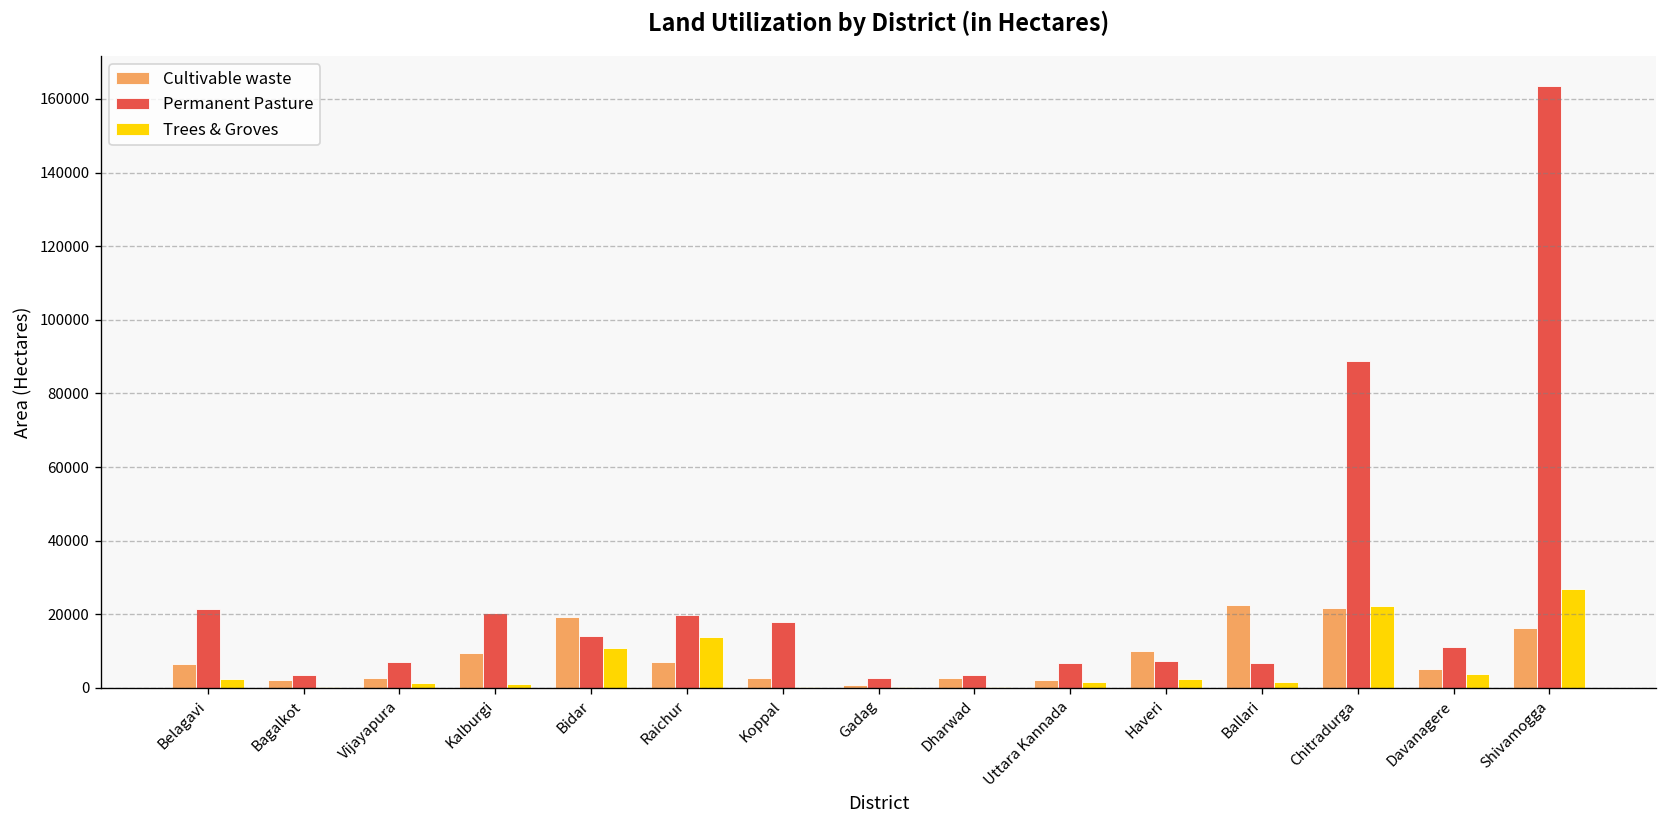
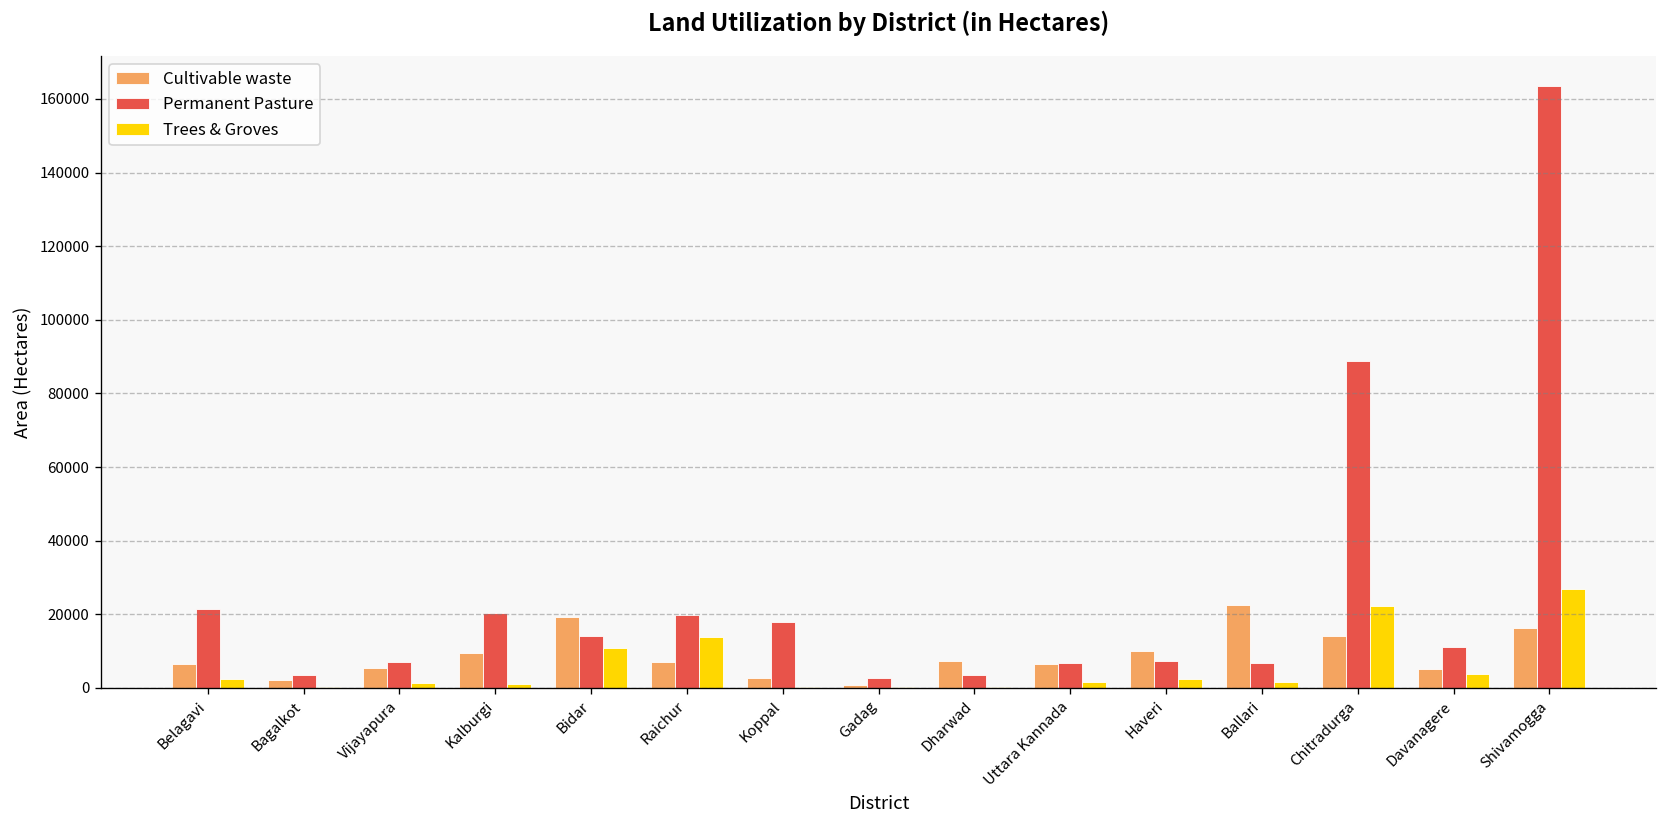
Cultivable waste, Vijayapura: 3000 -> 6000
Cultivable waste, Dharwad: 3000 -> 7000
Cultivable waste, Uttara Kannada: 2000 -> 6000
Cultivable waste, Chitradurga: 22000 -> 14000
